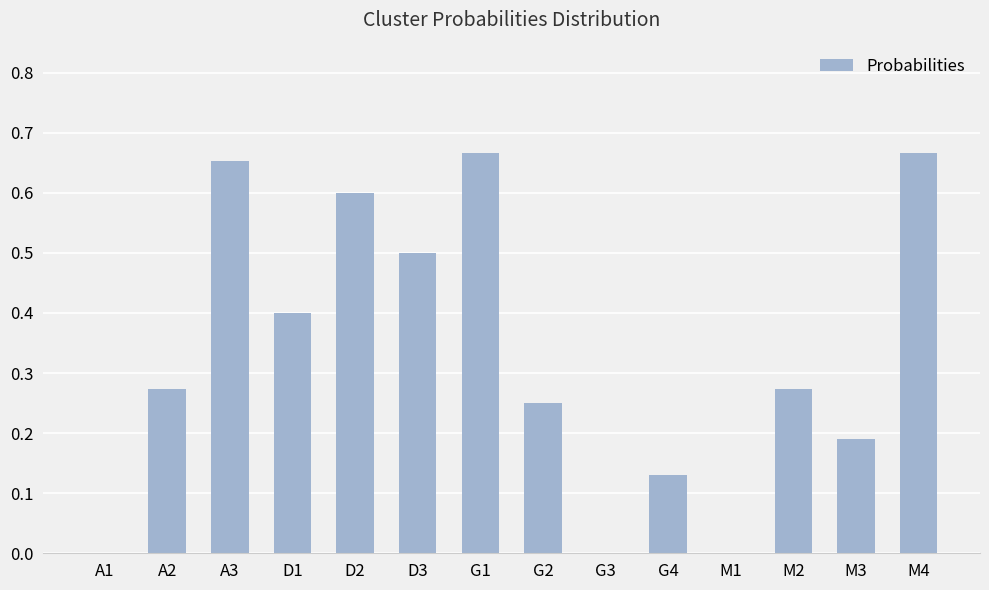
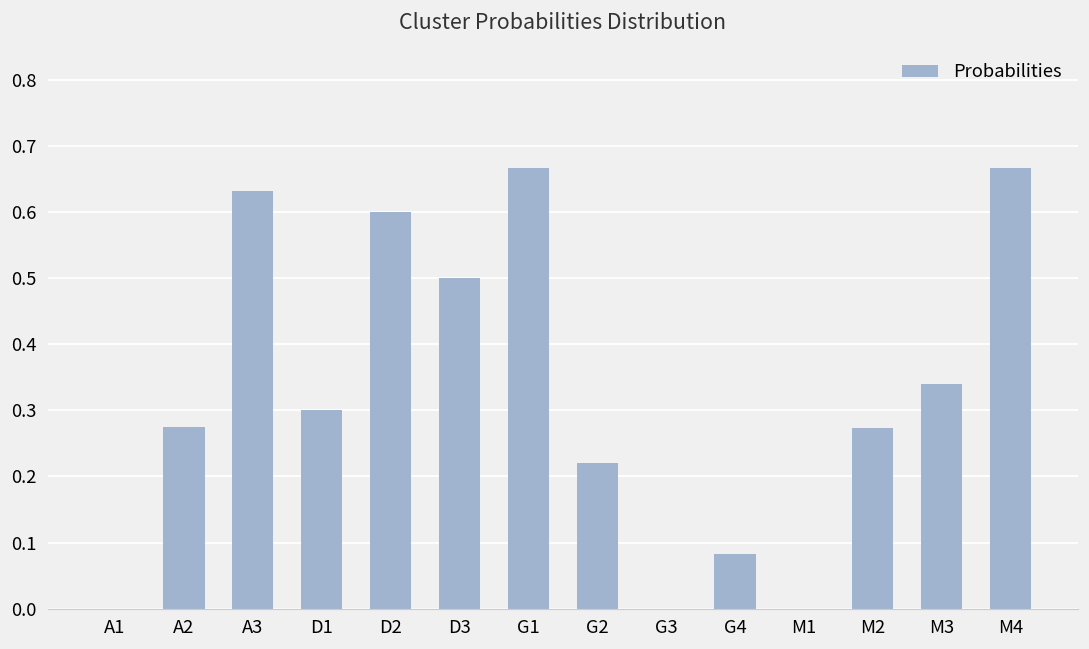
A3: 0.65 -> 0.63
D1: 0.4 -> 0.3
G2: 0.25 -> 0.22
G4: 0.13 -> 0.08
M3: 0.19 -> 0.34
